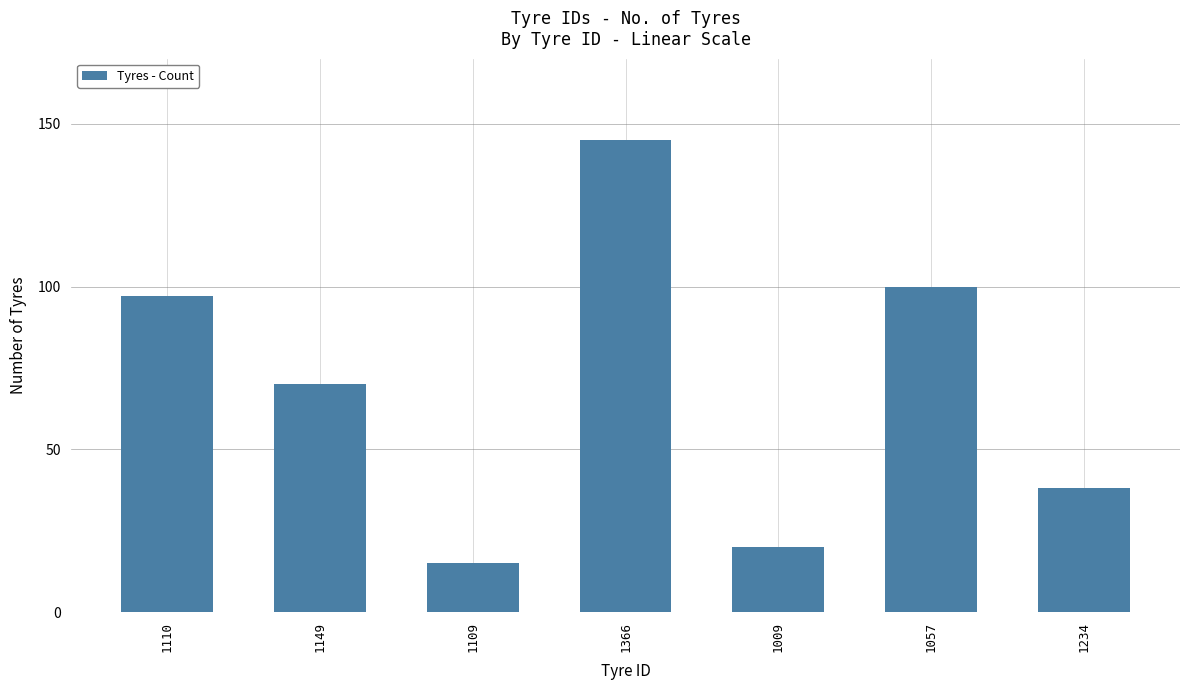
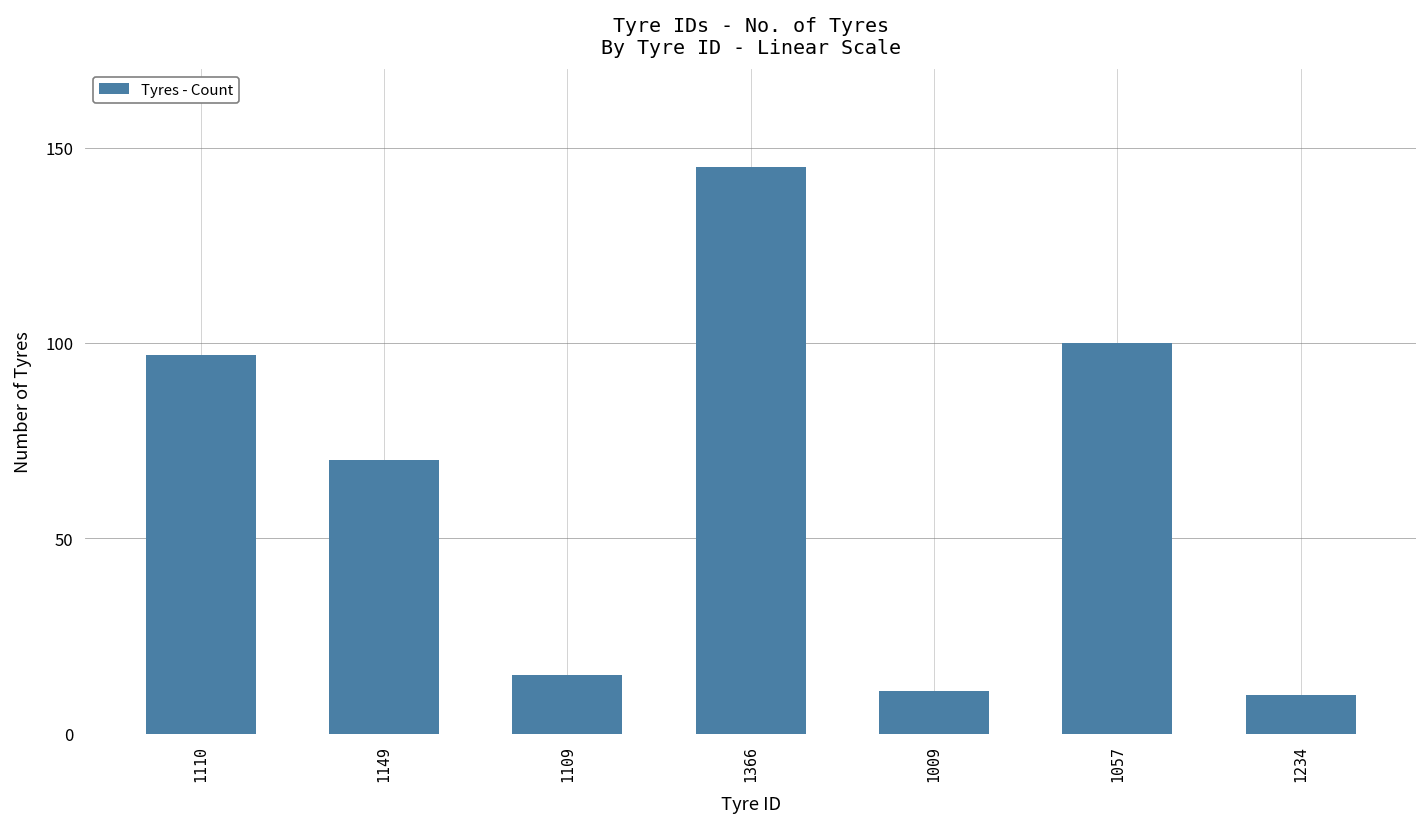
1009: 20 -> 11
1234: 38 -> 10
